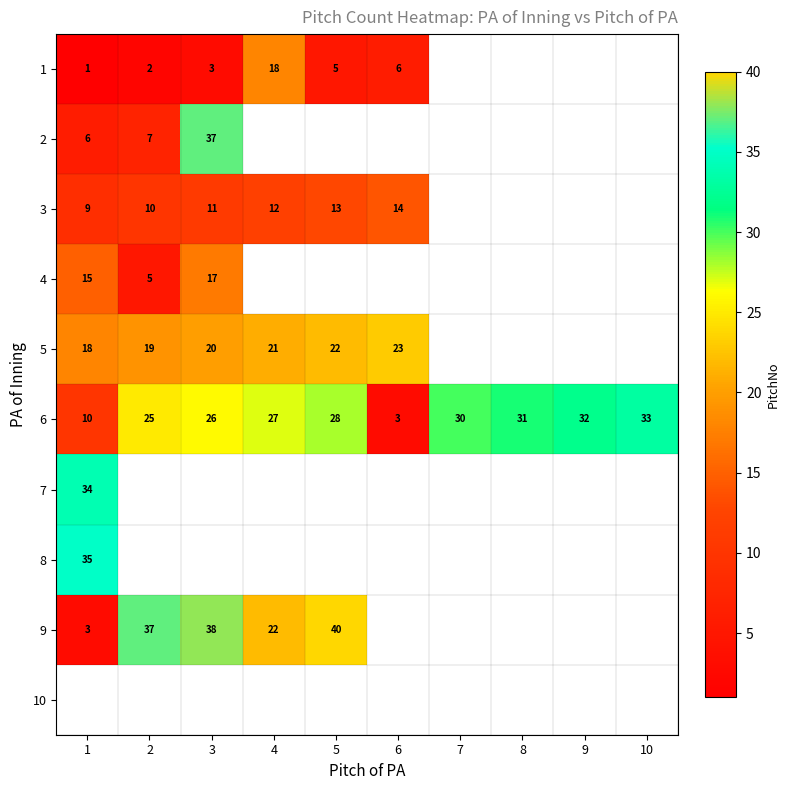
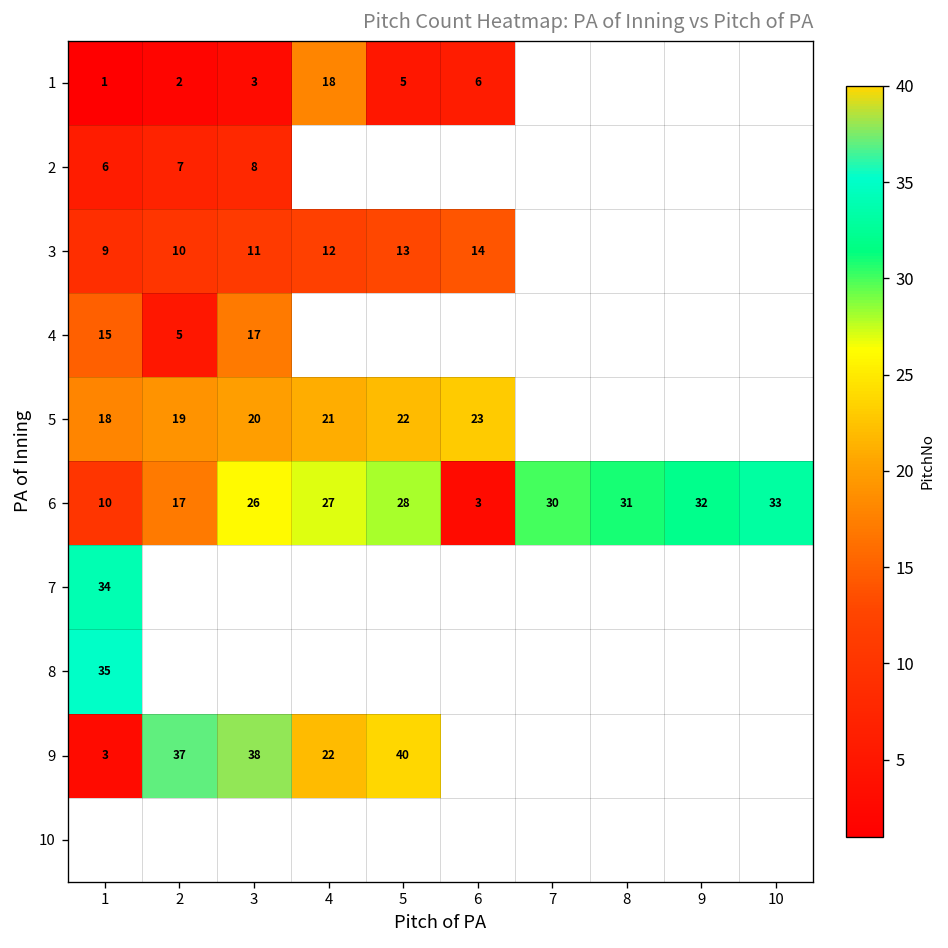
2, 3: 37 -> 8
6, 2: 25 -> 17
